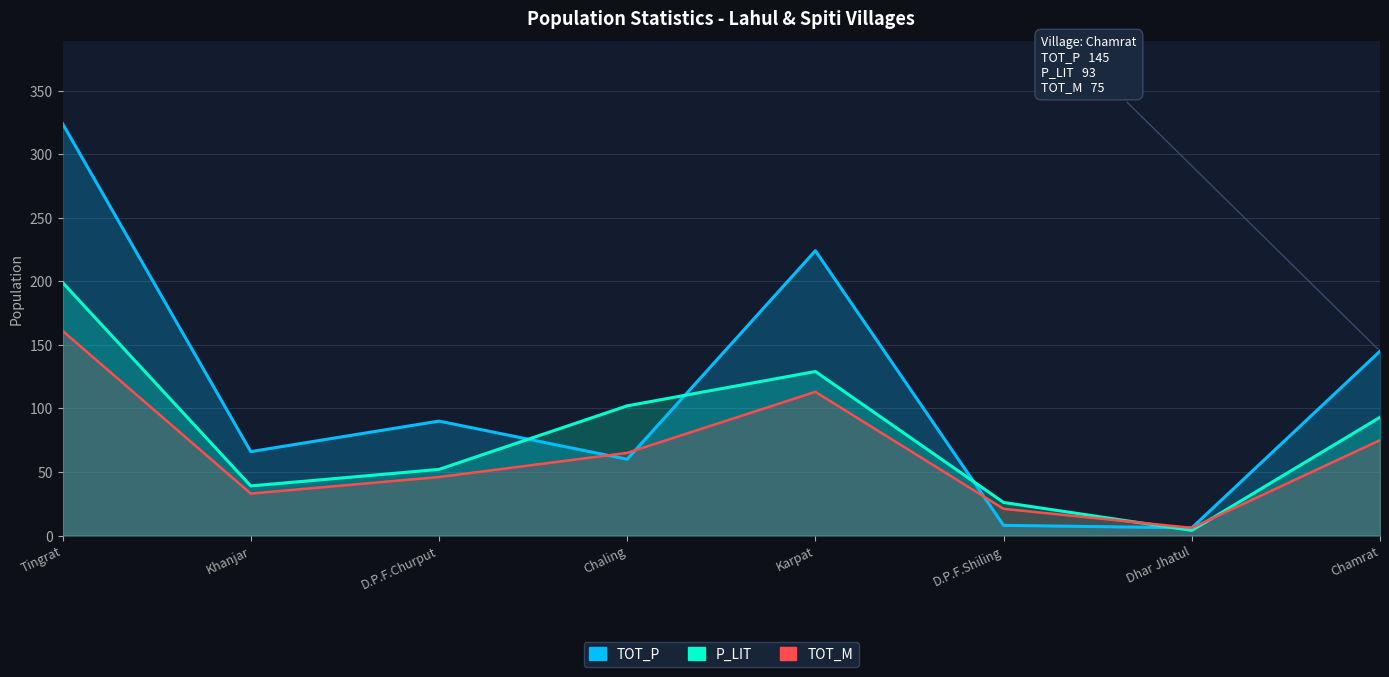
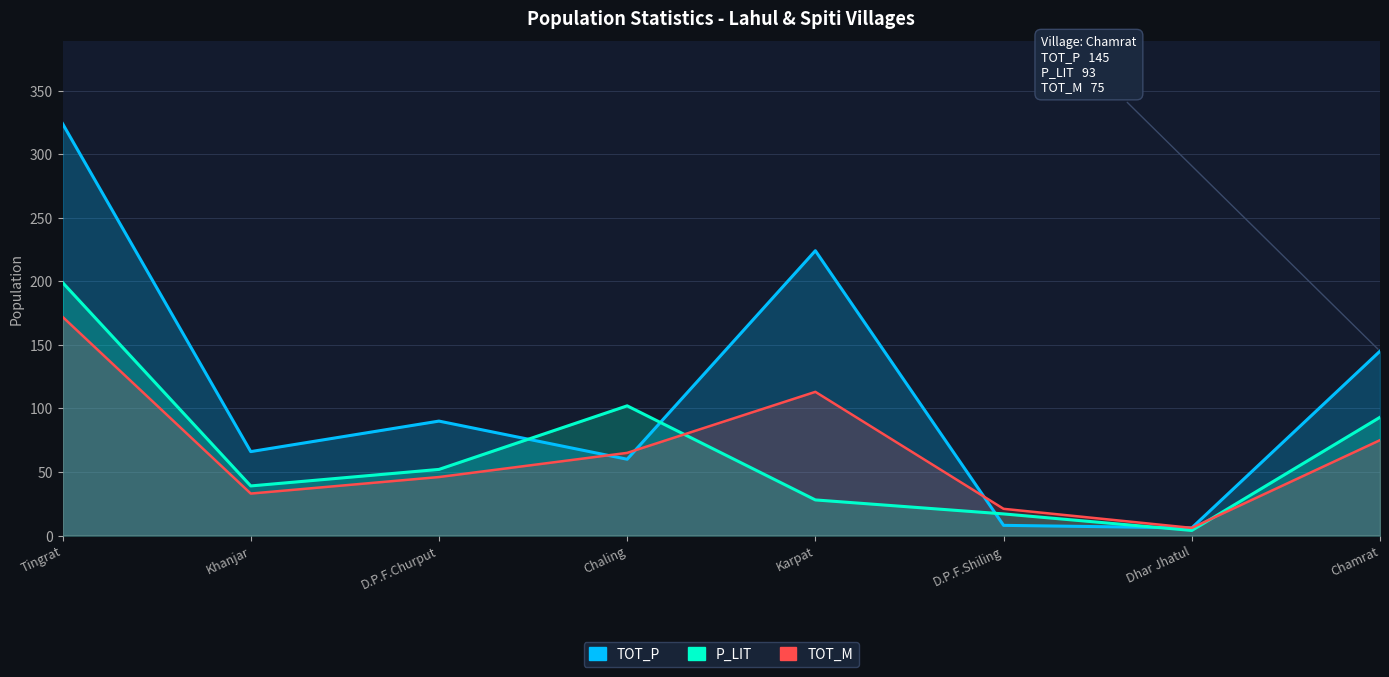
TOT_M, Tingrat: 161 -> 172
P_LIT, Karpat: 129 -> 28
P_LIT, D.P.F.Shiling: 26 -> 17
